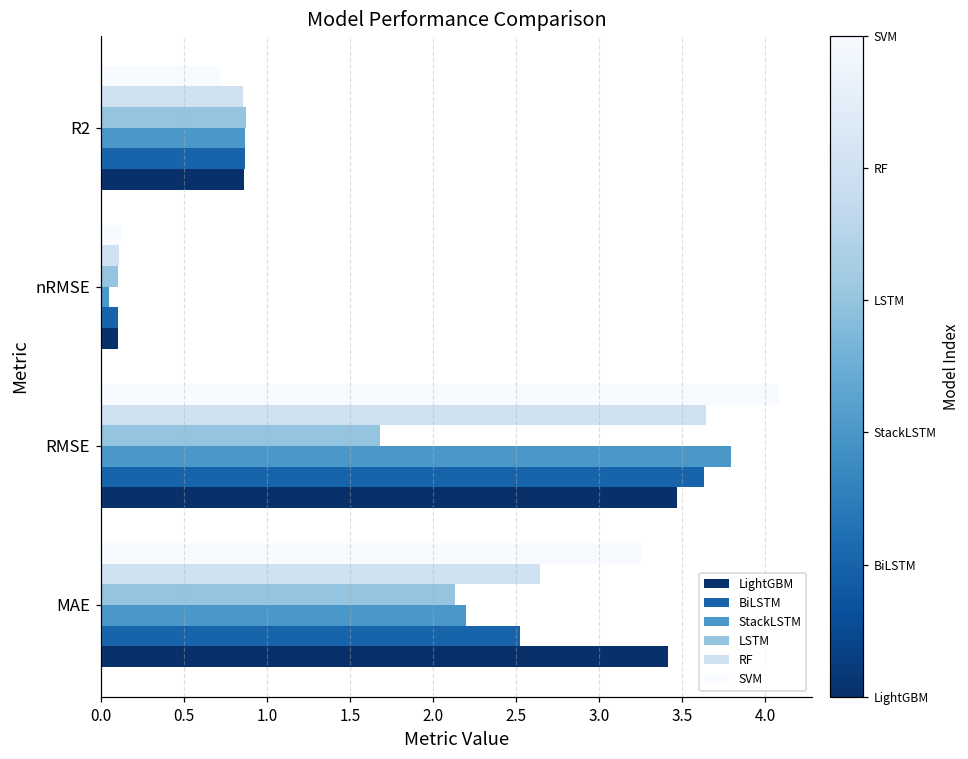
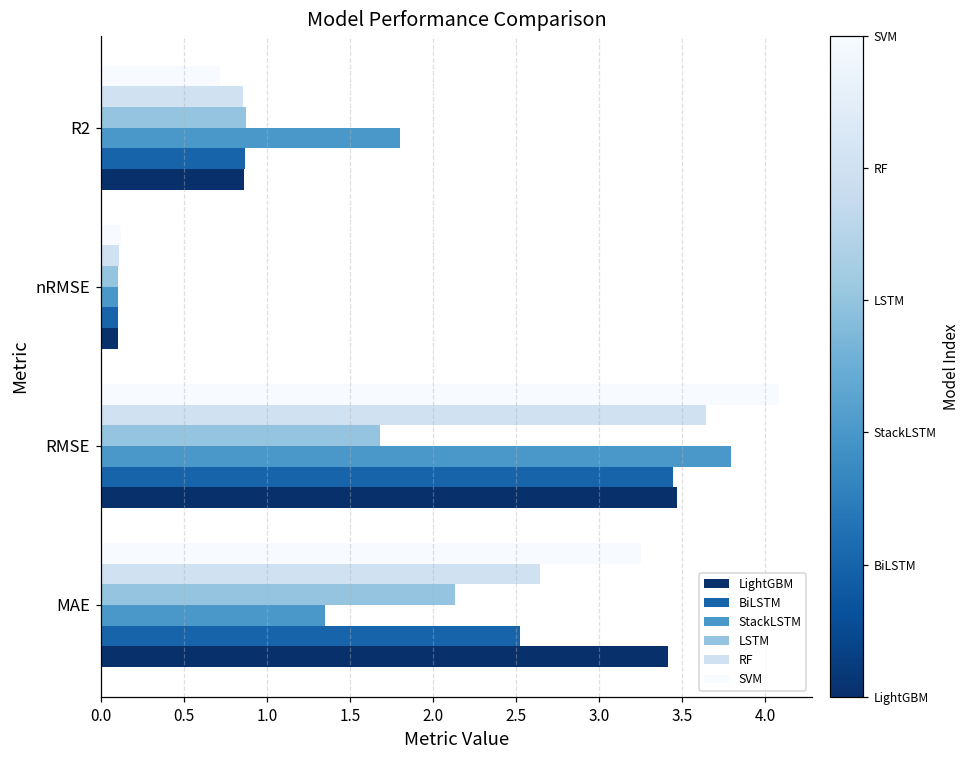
StackLSTM, R2: 0.87 -> 1.80
StackLSTM, nRMSE: 0.05 -> 0.10
BiLSTM, RMSE: 3.63 -> 3.44
StackLSTM, MAE: 2.20 -> 1.35
